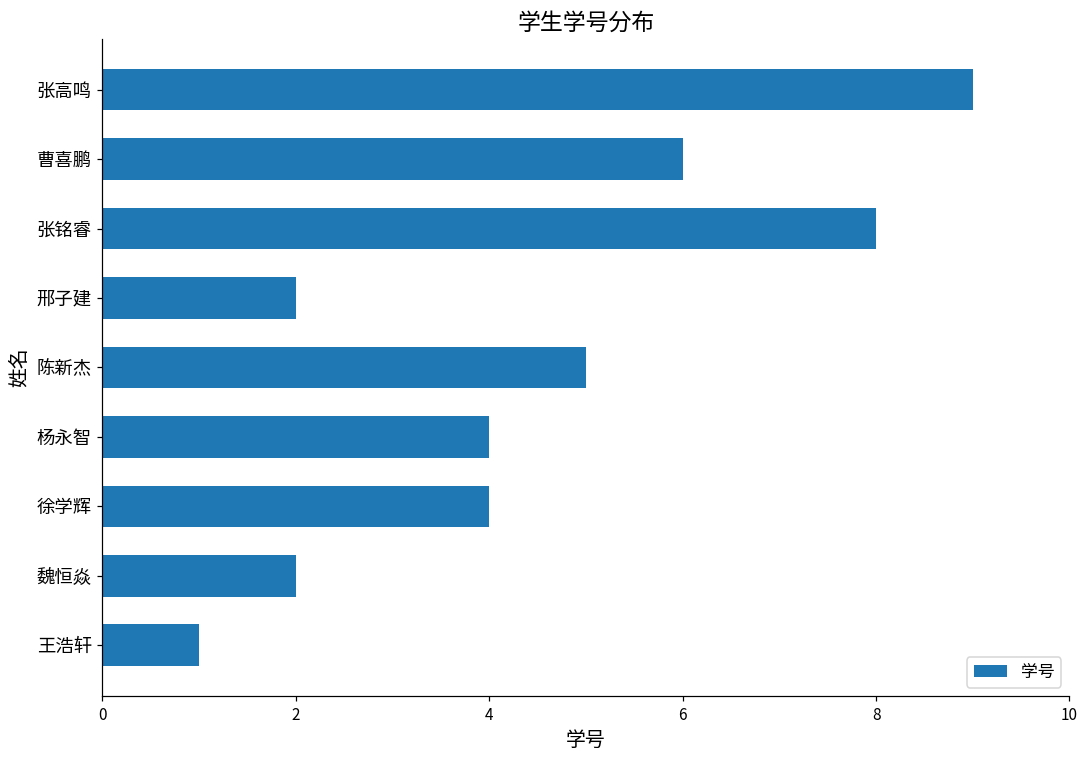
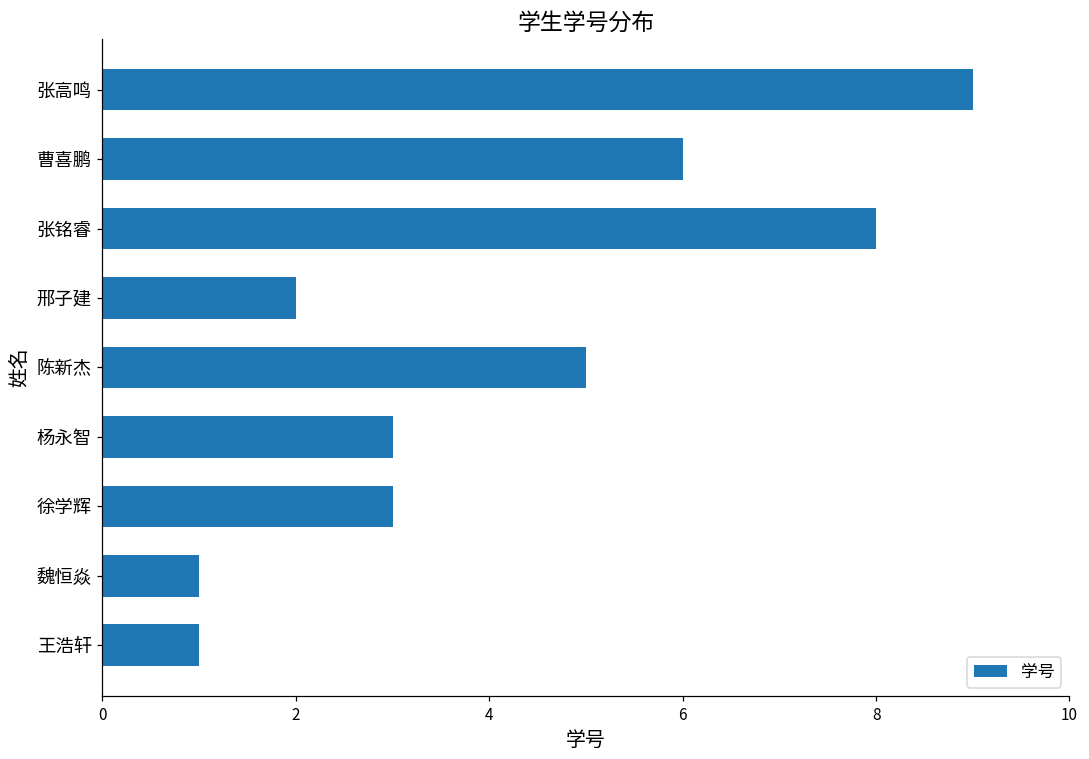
杨永智: 4 -> 3
徐学辉: 4 -> 3
魏恒焱: 2 -> 1
